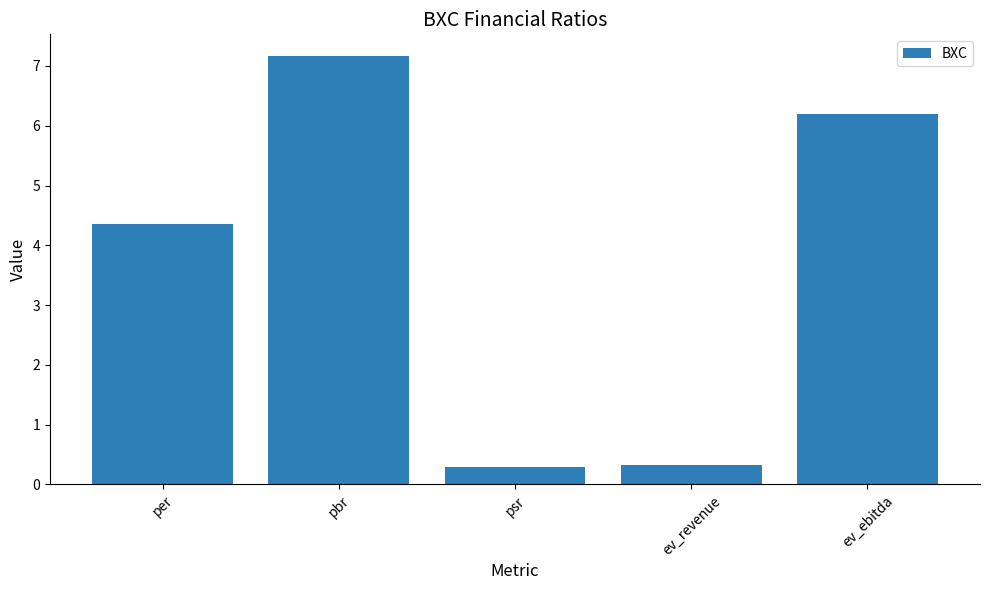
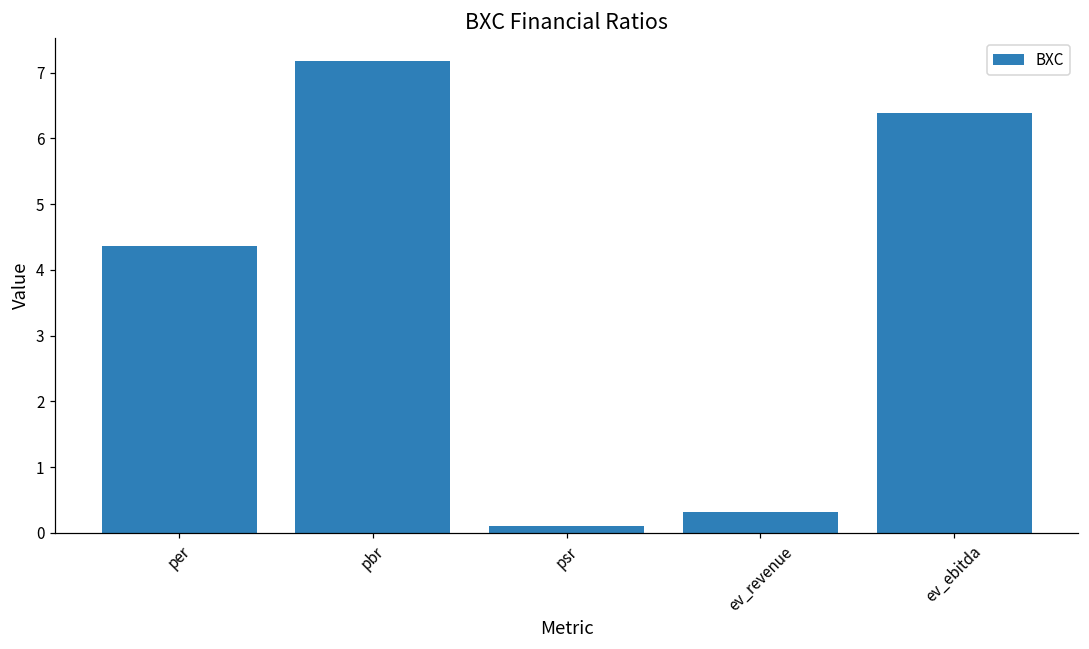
psr: 0.3 -> 0.1
ev_ebitda: 6.2 -> 6.4
